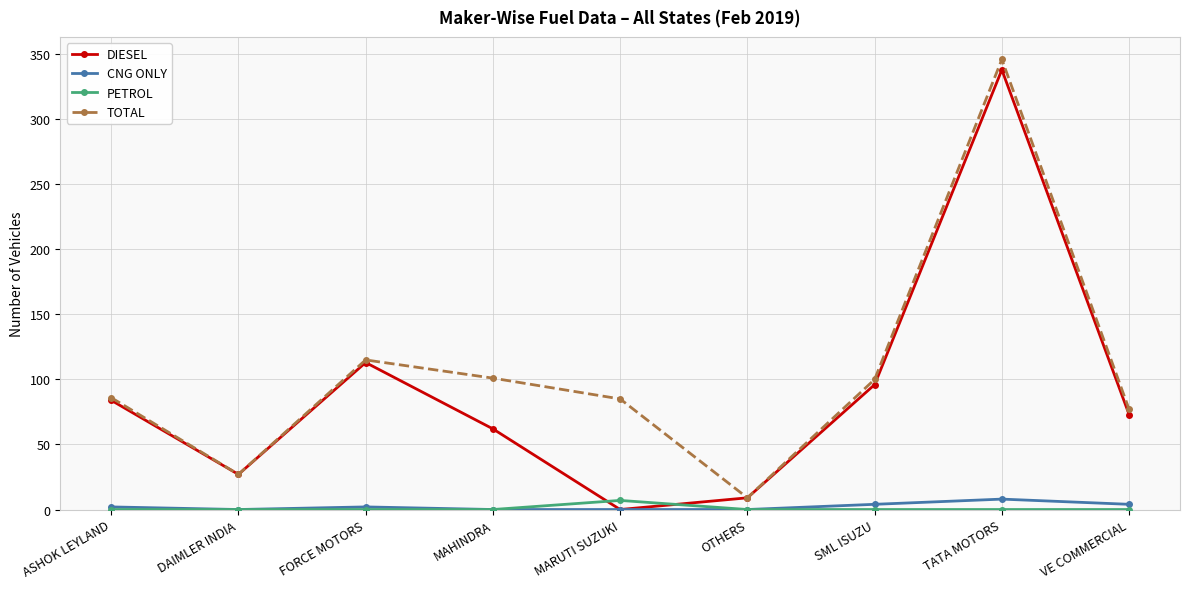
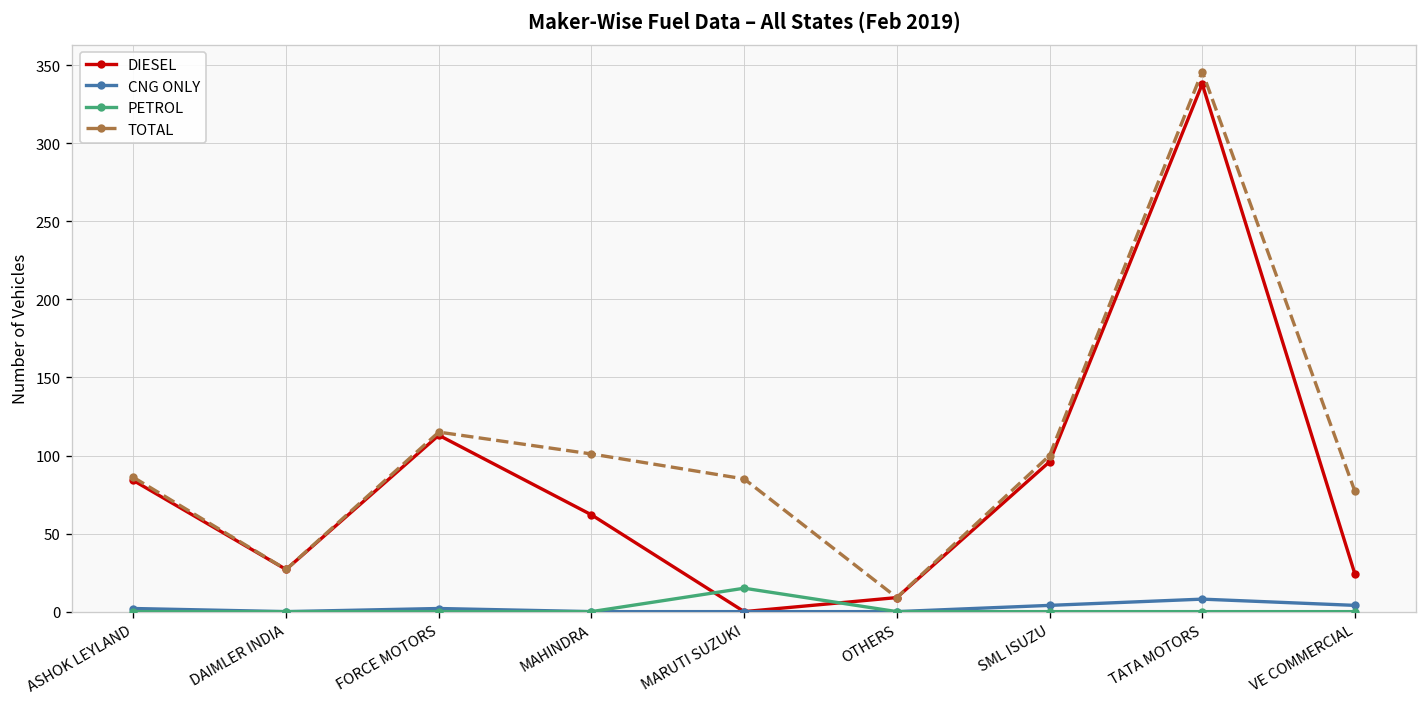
PETROL, MARUTI SUZUKI: 7 -> 15
DIESEL, VE COMMERCIAL: 73 -> 24
